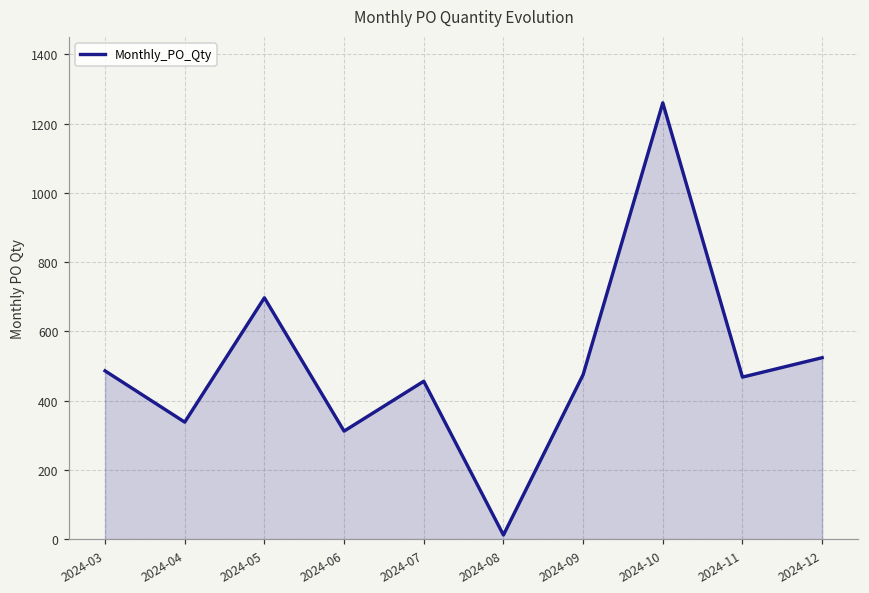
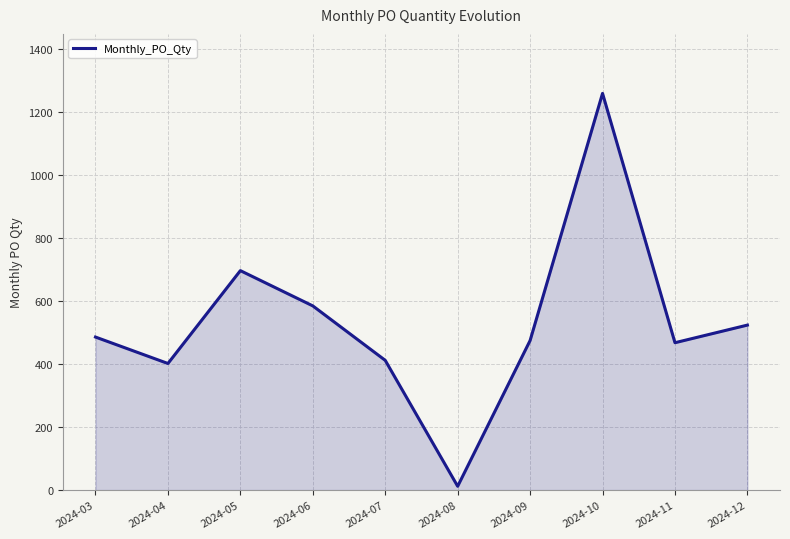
2024-04: 340 -> 400
2024-06: 310 -> 590
2024-07: 460 -> 410
